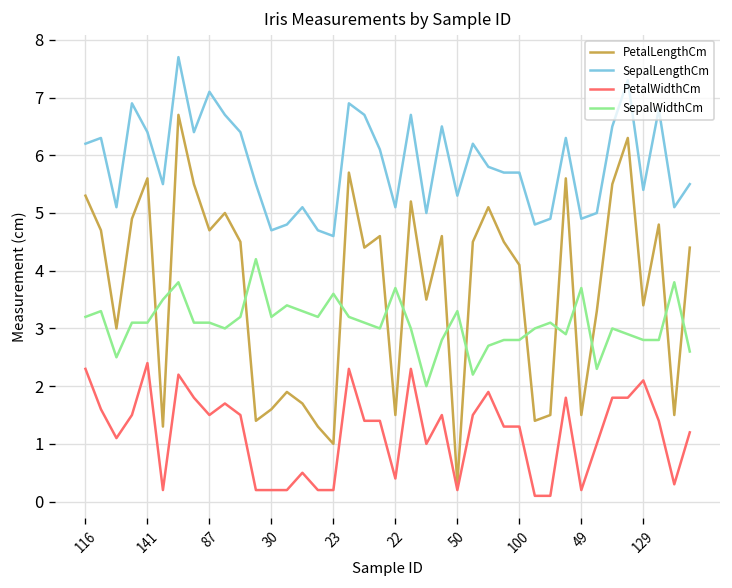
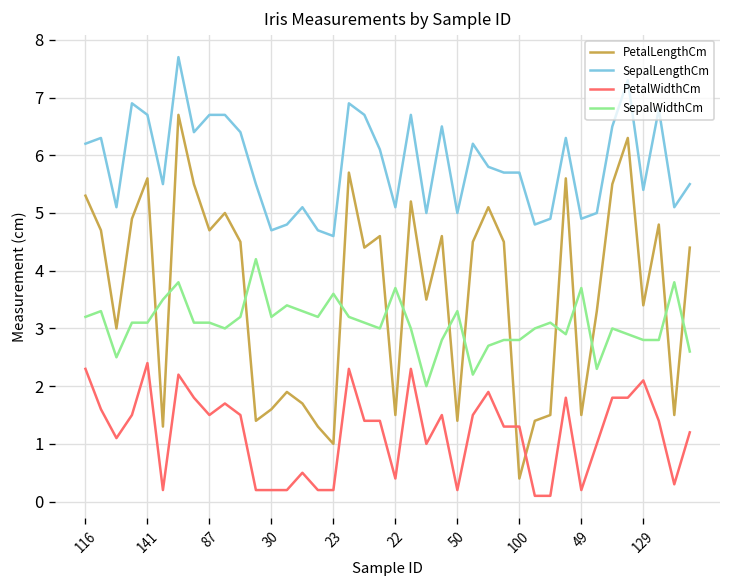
SepalLengthCm, 141: 6.4 -> 6.7
SepalLengthCm, 87: 7.1 -> 6.7
PetalLengthCm, 50: 0.3 -> 1.4
SepalLengthCm, 50: 5.3 -> 5.0
PetalLengthCm, 100: 4.1 -> 0.4
